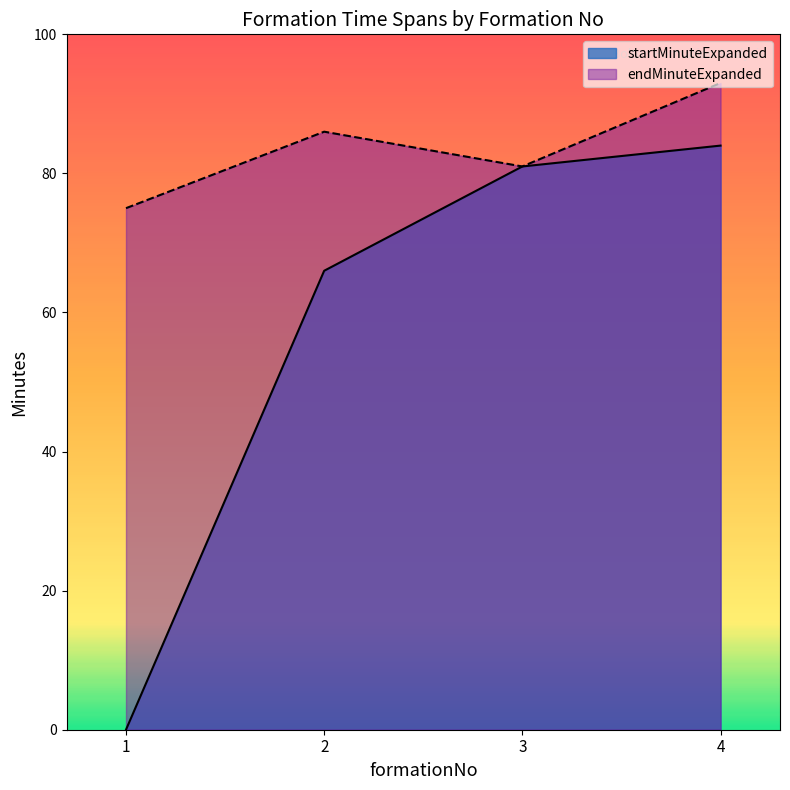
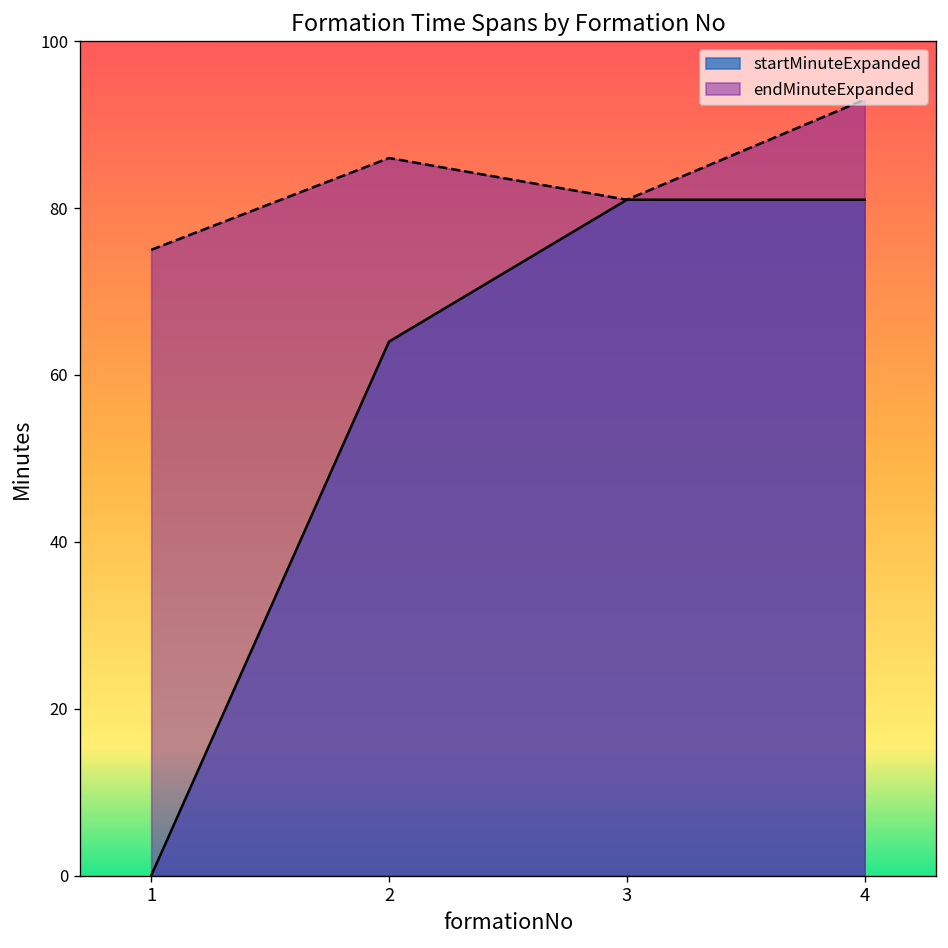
startMinuteExpanded, 2: 66 -> 64
startMinuteExpanded, 4: 84 -> 81
